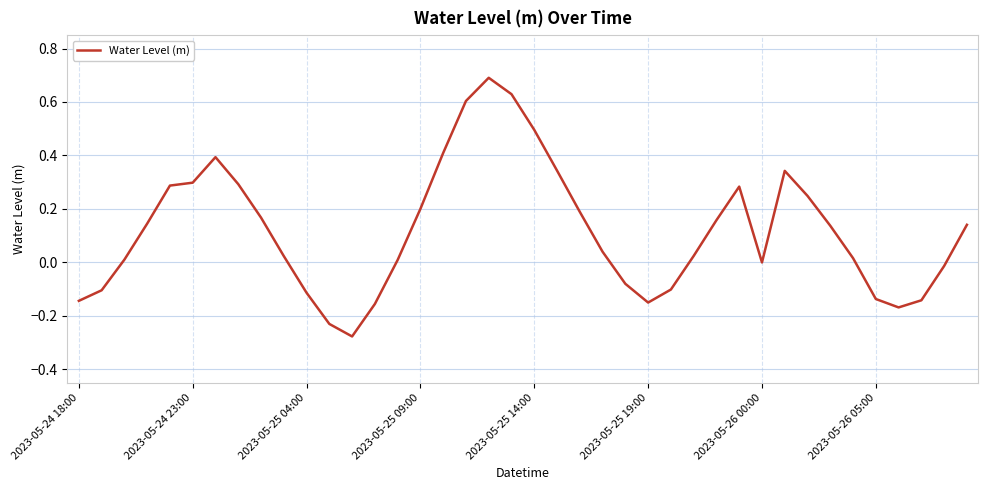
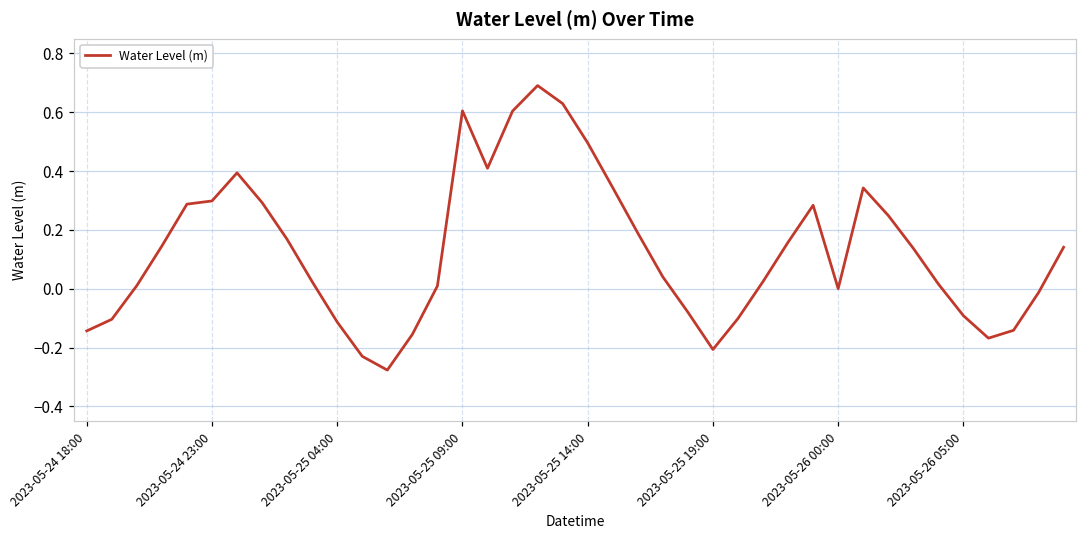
2023-05-25 09:00: 0.20 -> 0.60
2023-05-25 19:00: -0.15 -> -0.21
2023-05-26 05:00: -0.14 -> -0.09
